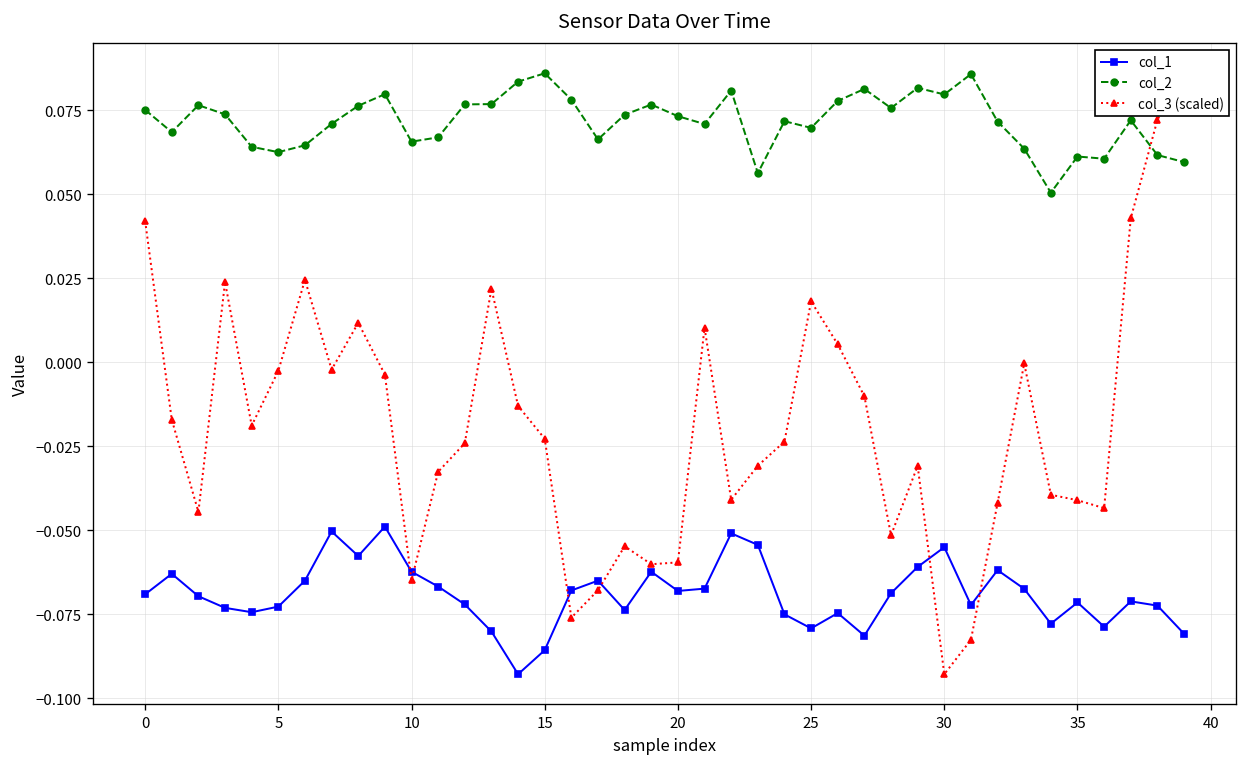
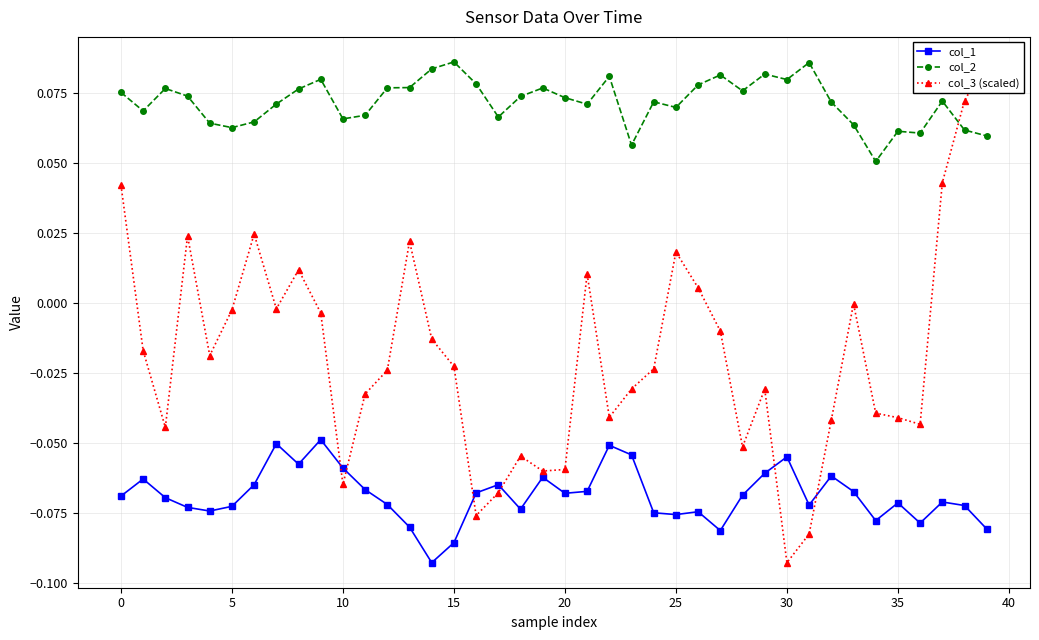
col_1, 10: -0.062 -> -0.059
col_1, 25: -0.079 -> -0.076
